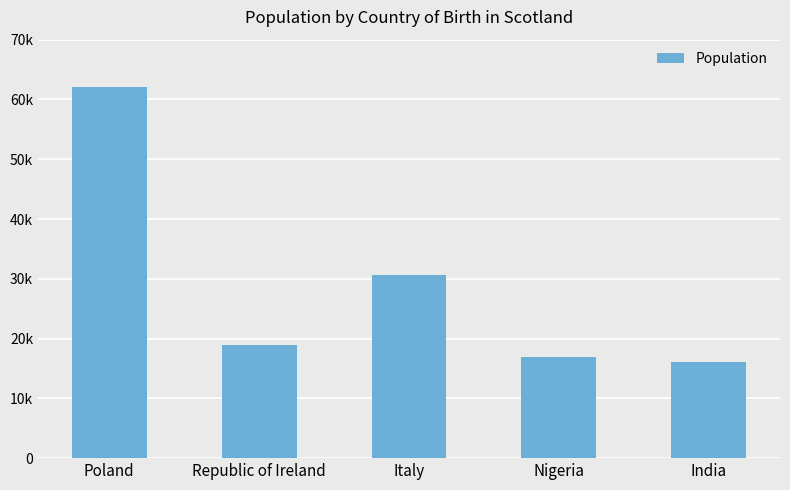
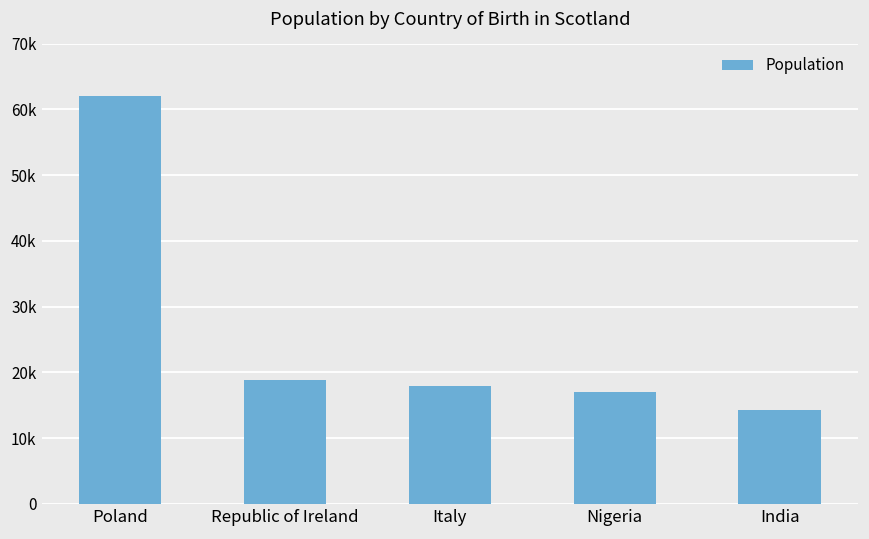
Italy: 31000 -> 18000
India: 16000 -> 14000
